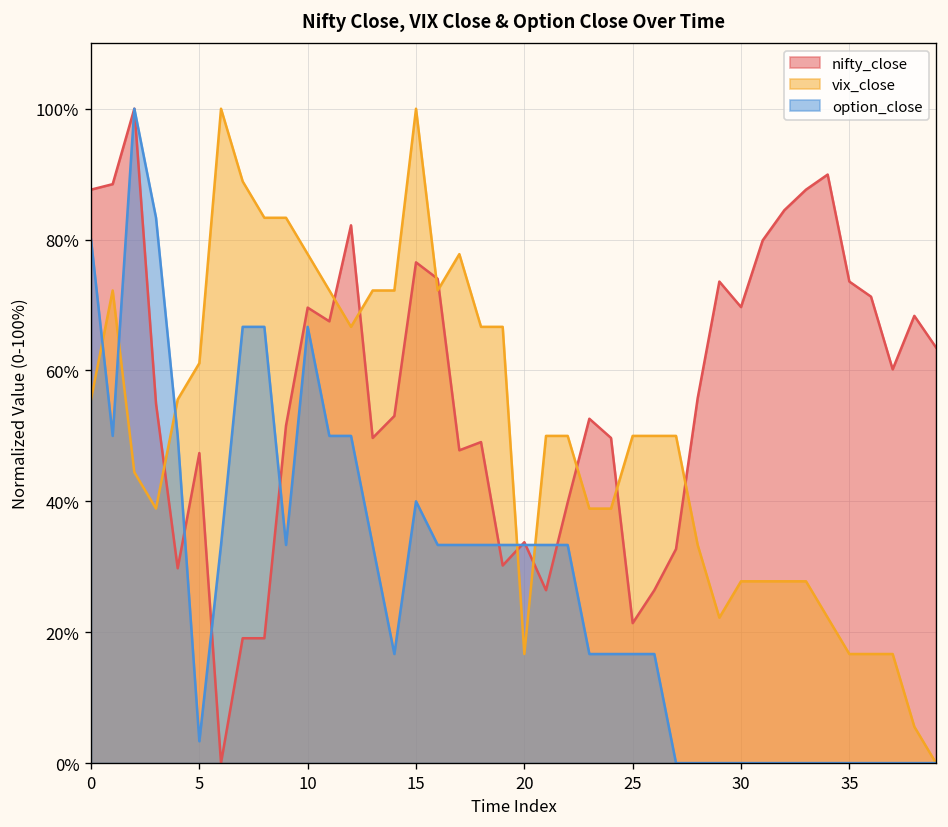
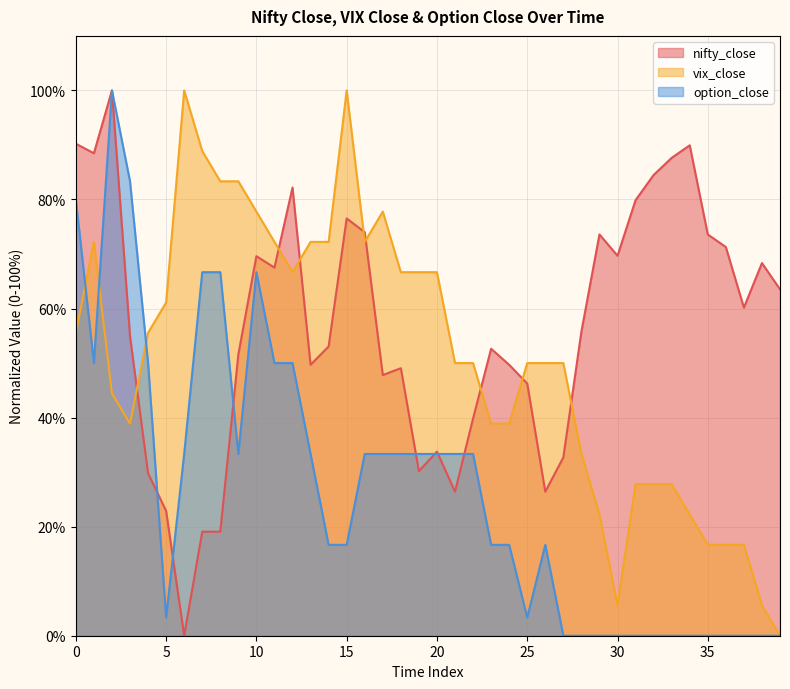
nifty_close, 0: 88% -> 90%
nifty_close, 5: 47% -> 23%
option_close, 15: 40% -> 17%
vix_close, 20: 17% -> 67%
nifty_close, 25: 21% -> 46%
option_close, 25: 17% -> 3%
vix_close, 30: 28% -> 6%
